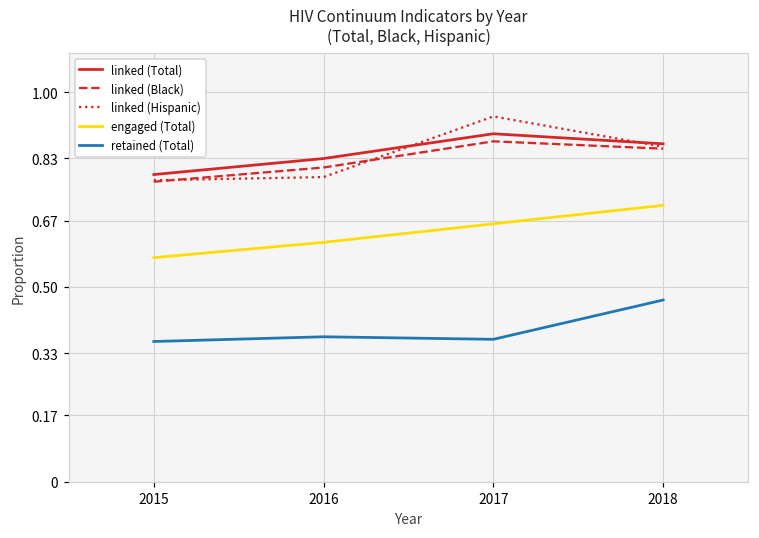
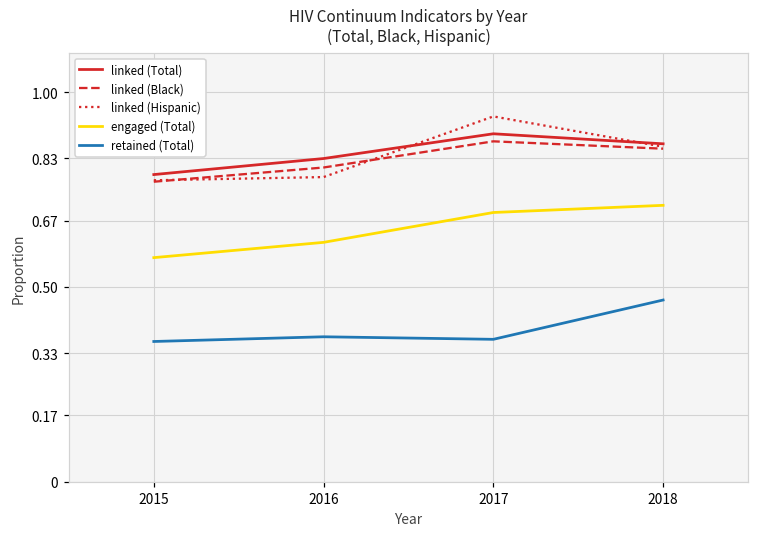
engaged (Total), 2017: 0.66 -> 0.69
